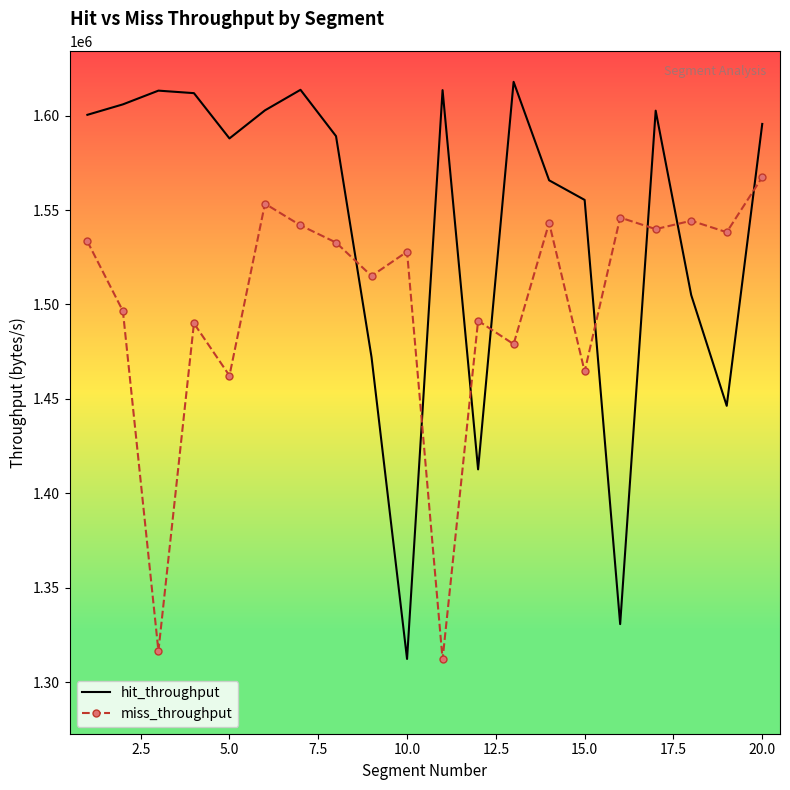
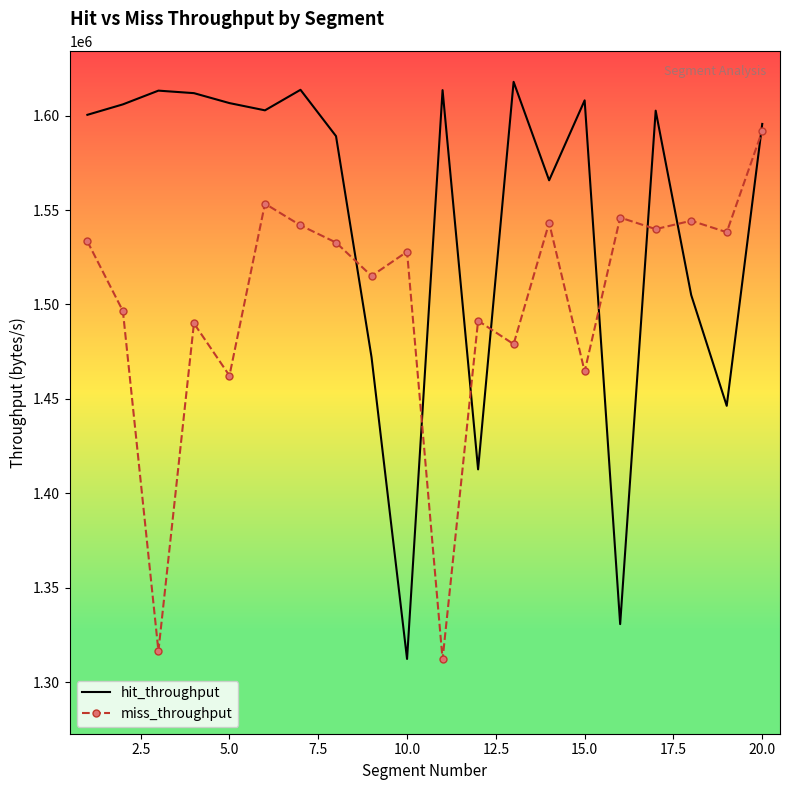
hit_throughput, 5.0: 1588000 -> 1607000
hit_throughput, 15.0: 1555000 -> 1608000
miss_throughput, 20.0: 1567000 -> 1592000
